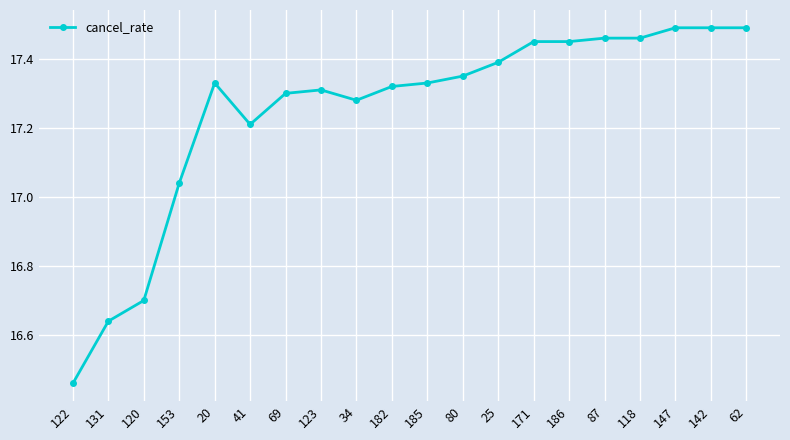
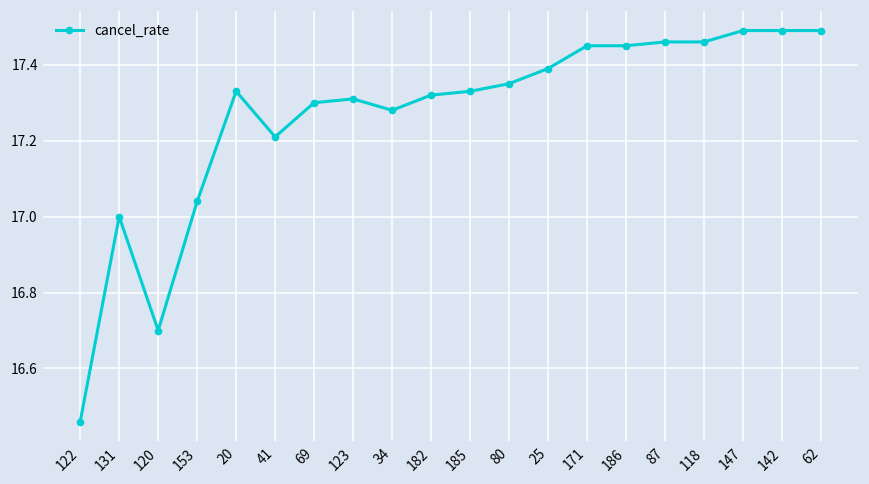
131: 16.64 -> 17.00
